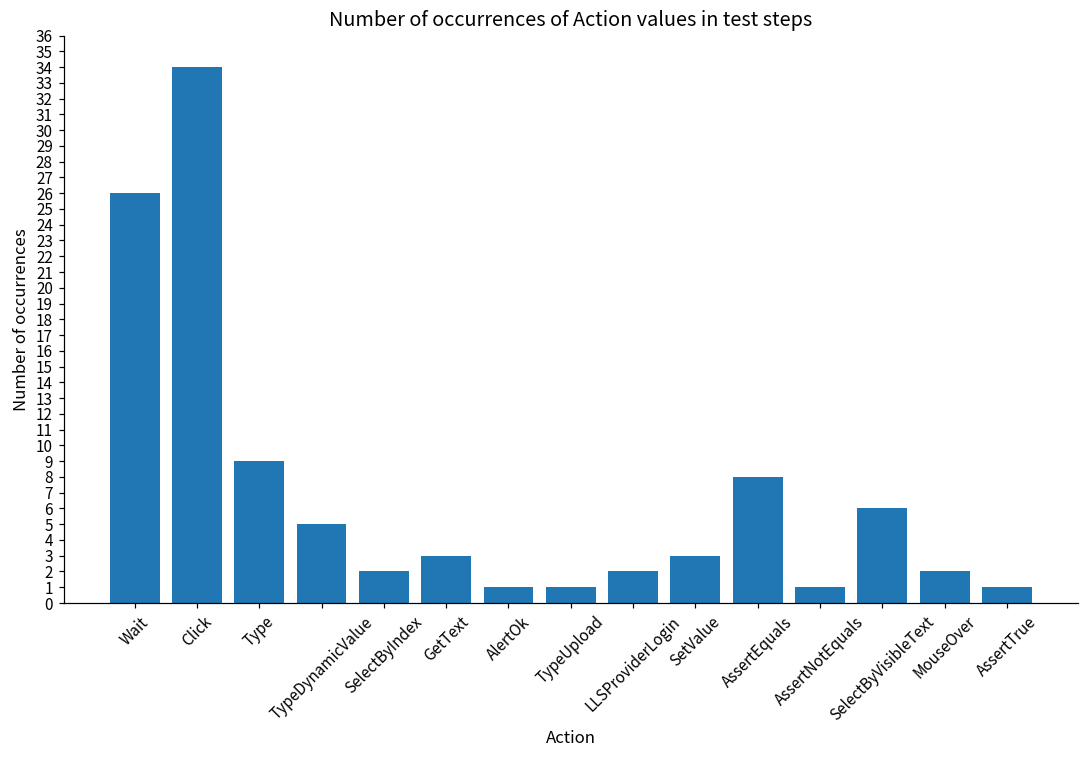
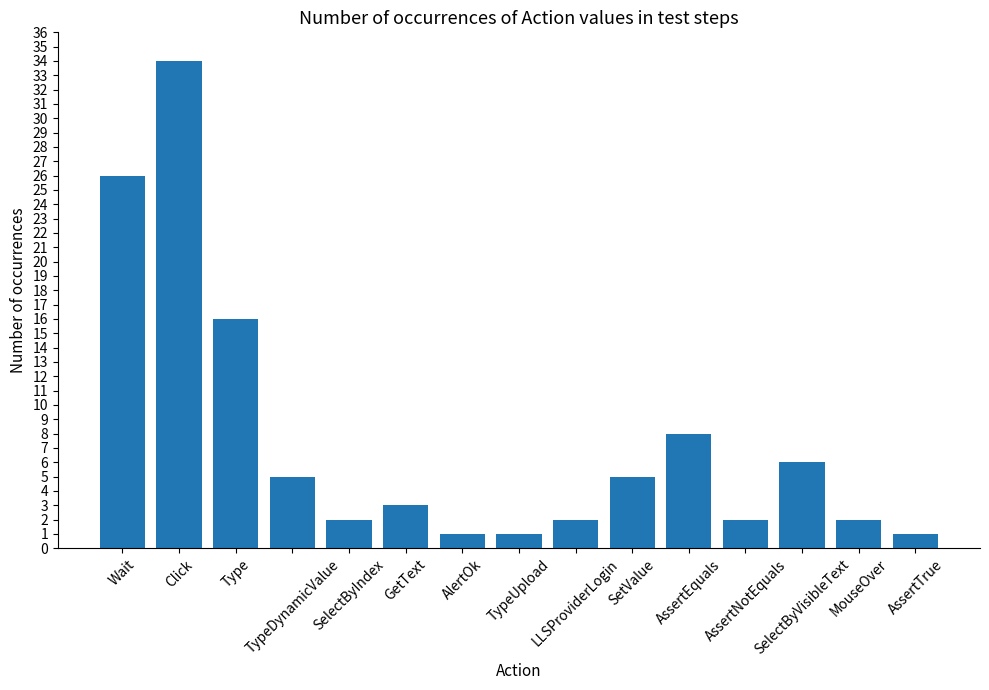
Type: 9 -> 16
SetValue: 3 -> 5
AssertNotEquals: 1 -> 2
